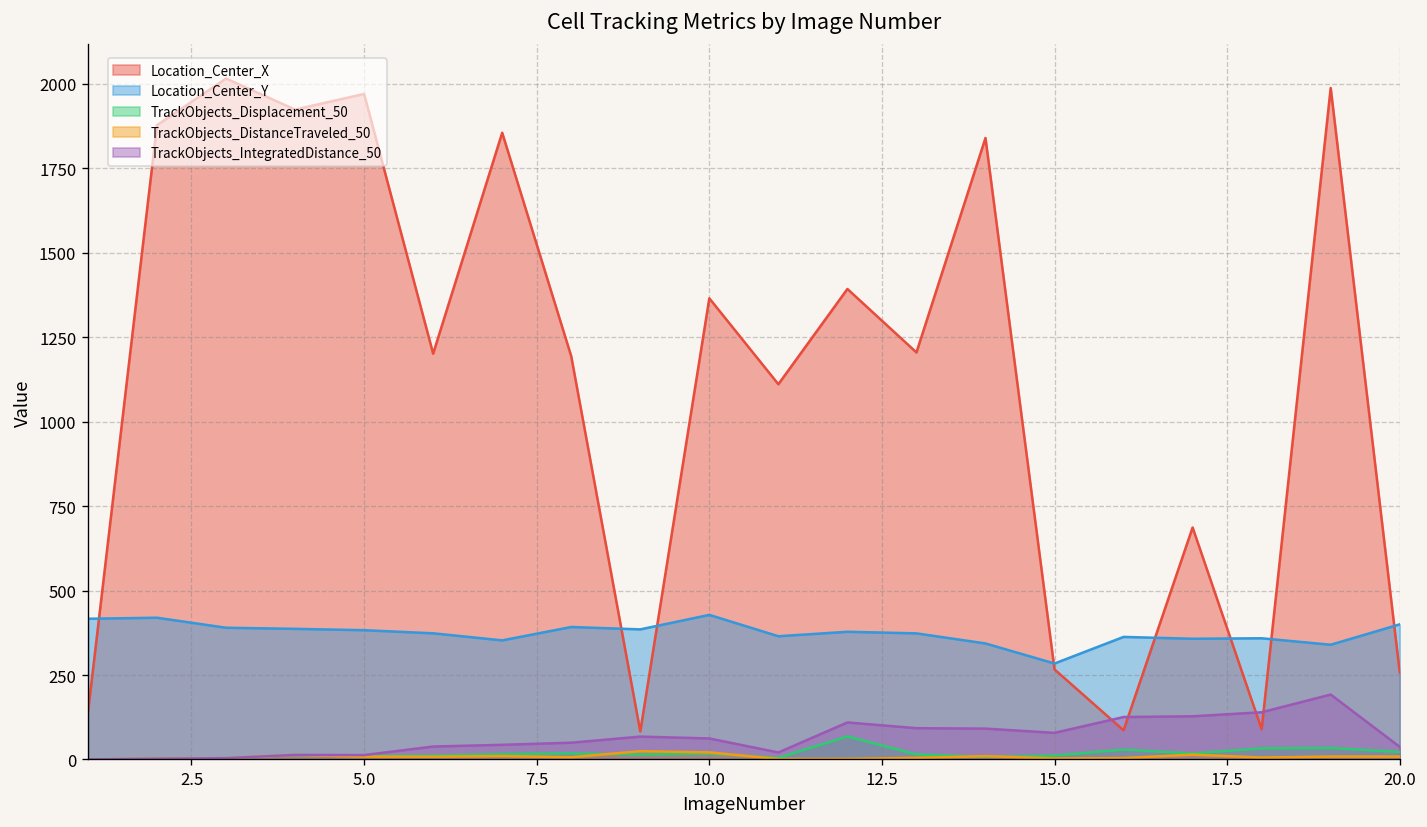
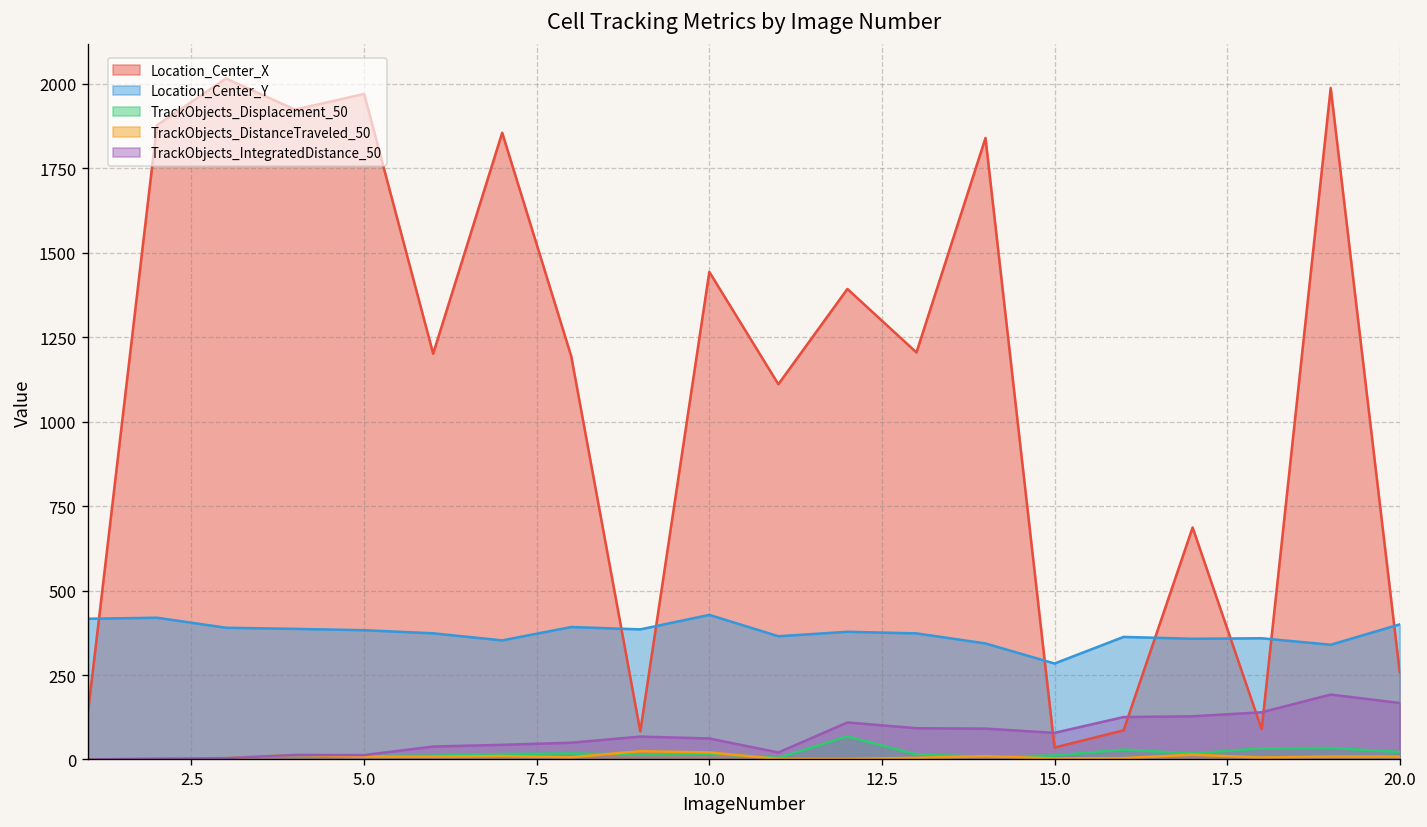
Location_Center_X, 10.0: 1370 -> 1440
Location_Center_X, 15.0: 270 -> 40
TrackObjects_IntegratedDistance_50, 20.0: 40 -> 170
